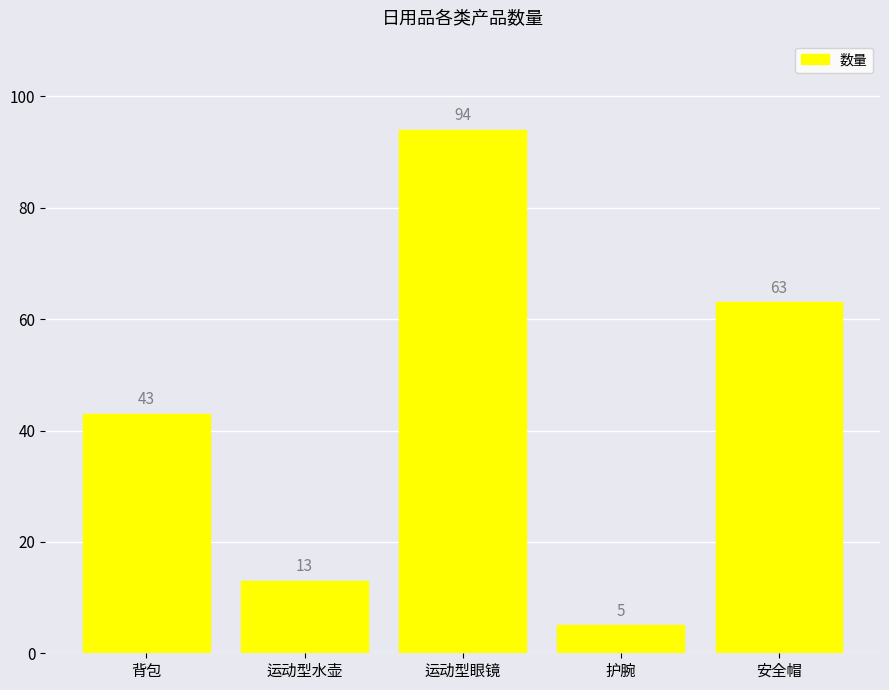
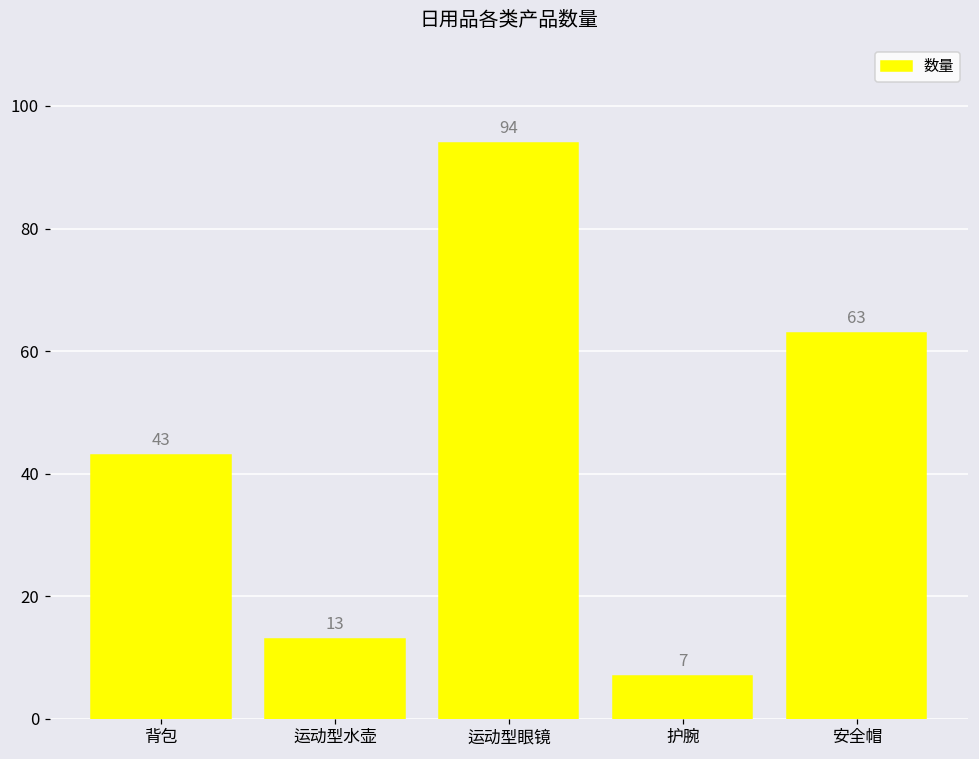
护腕: 5 -> 7
